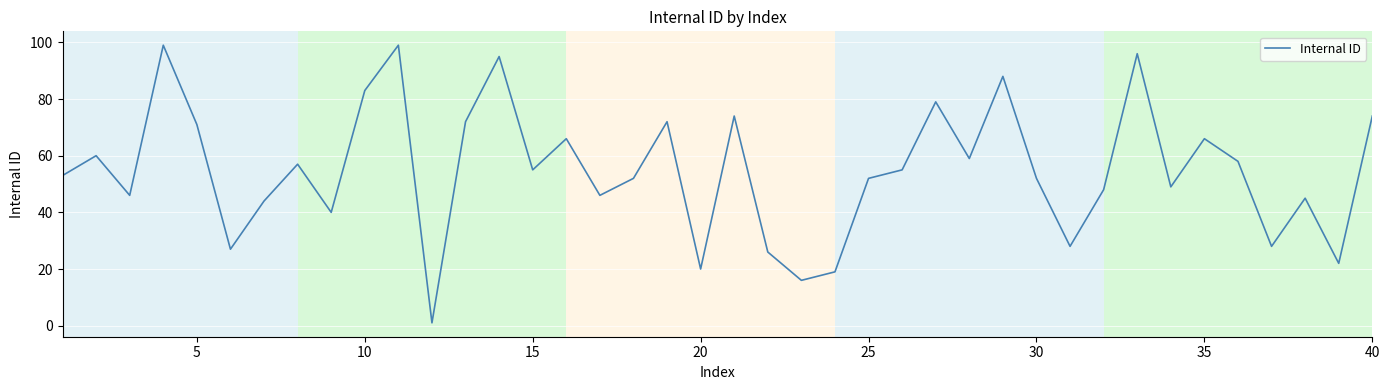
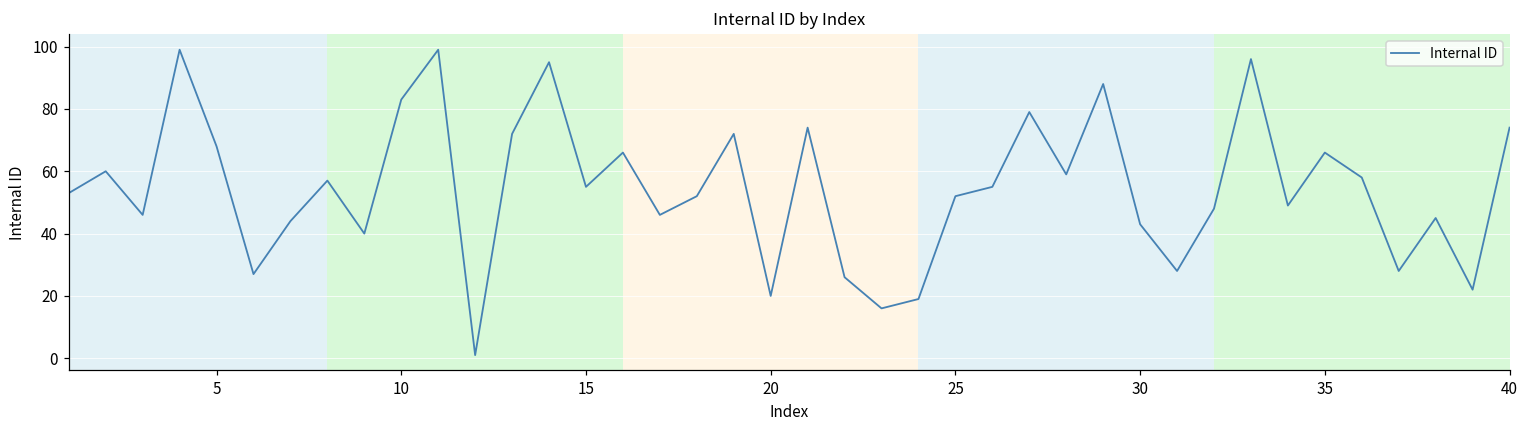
5: 71 -> 68
30: 52 -> 43
